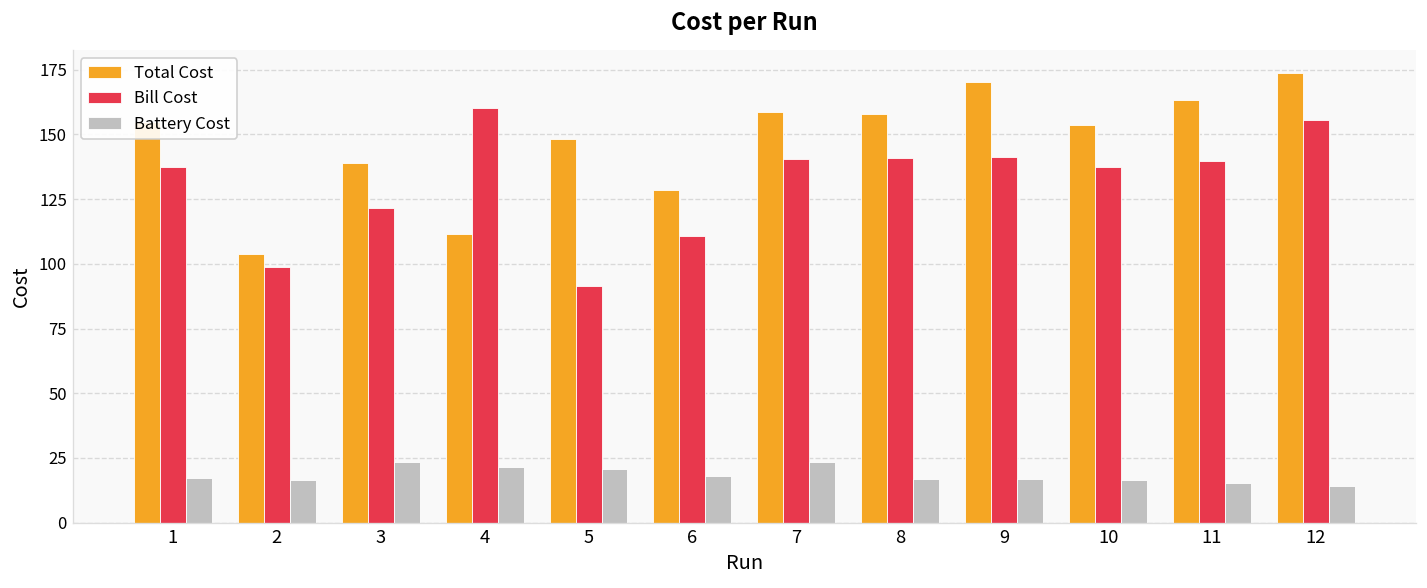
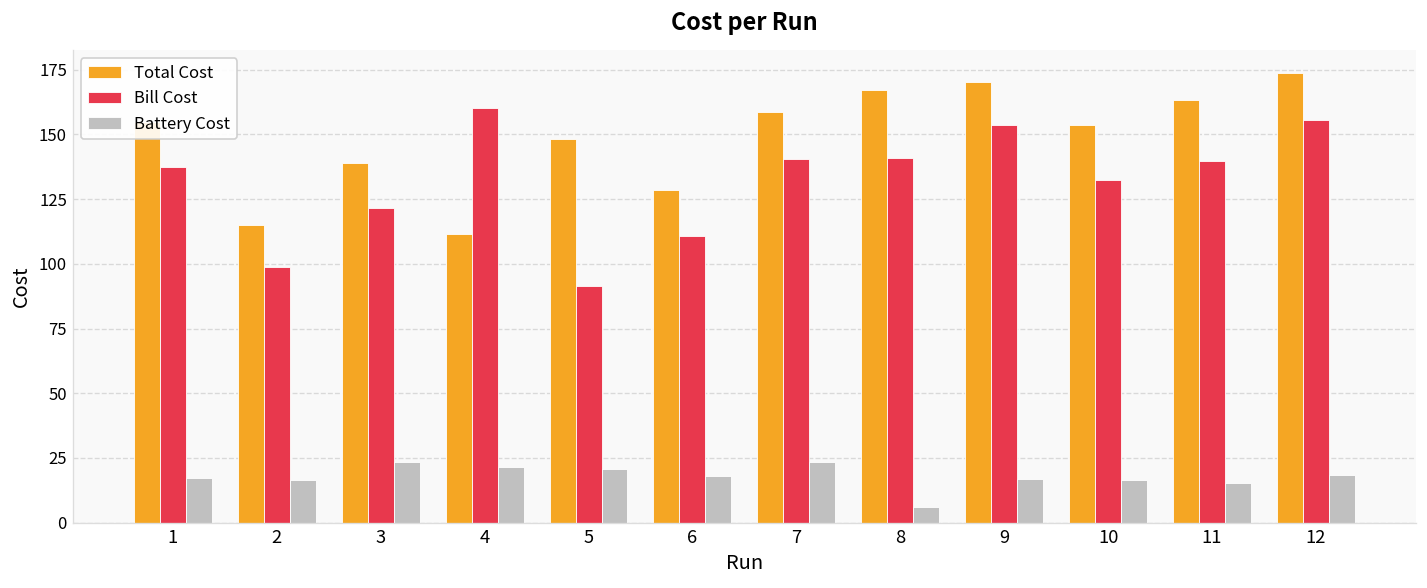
Total Cost, 2: 104 -> 115
Total Cost, 8: 158 -> 167
Battery Cost, 8: 17 -> 6
Bill Cost, 9: 141 -> 154
Bill Cost, 10: 137 -> 132
Battery Cost, 12: 14 -> 18
